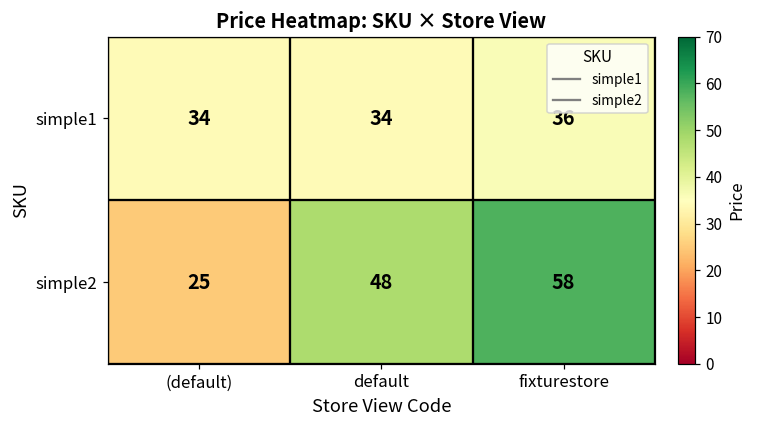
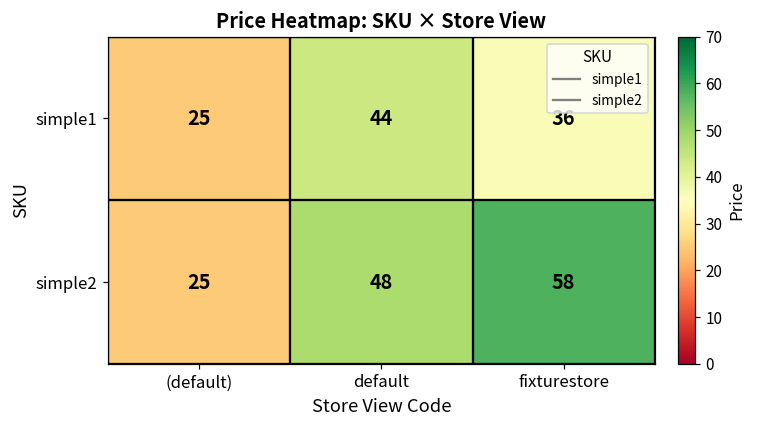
simple1, (default): 34 -> 25
simple1, default: 34 -> 44
